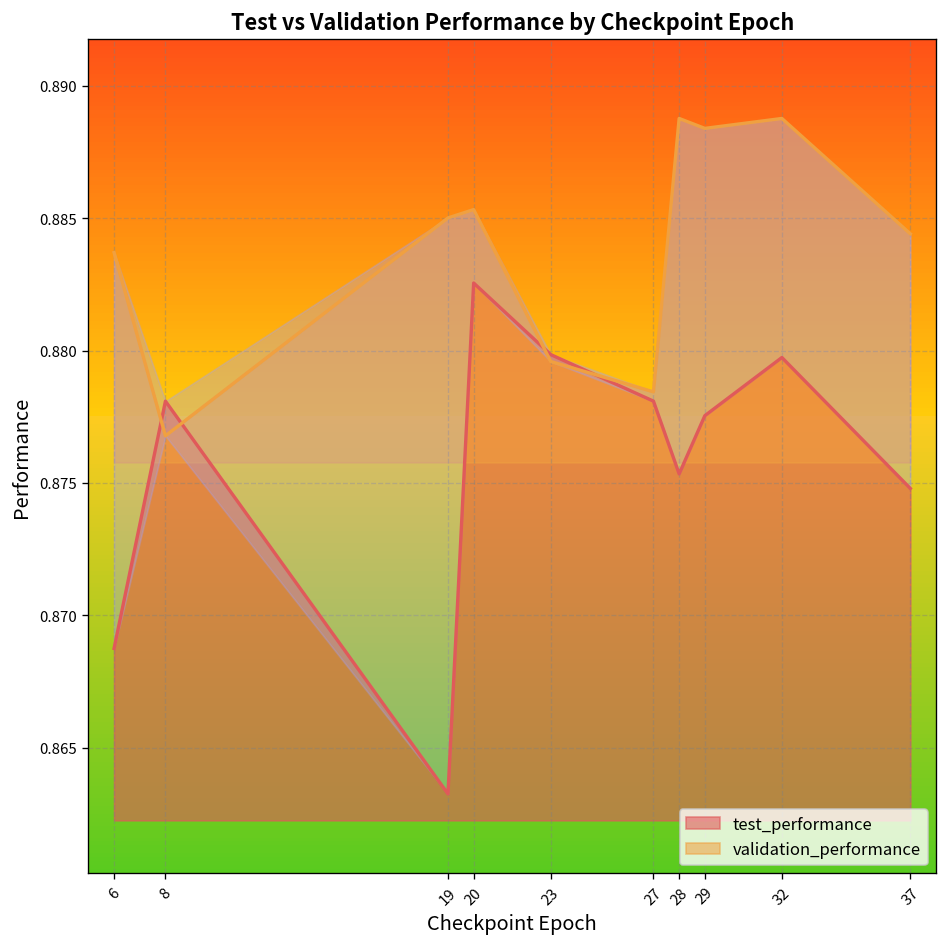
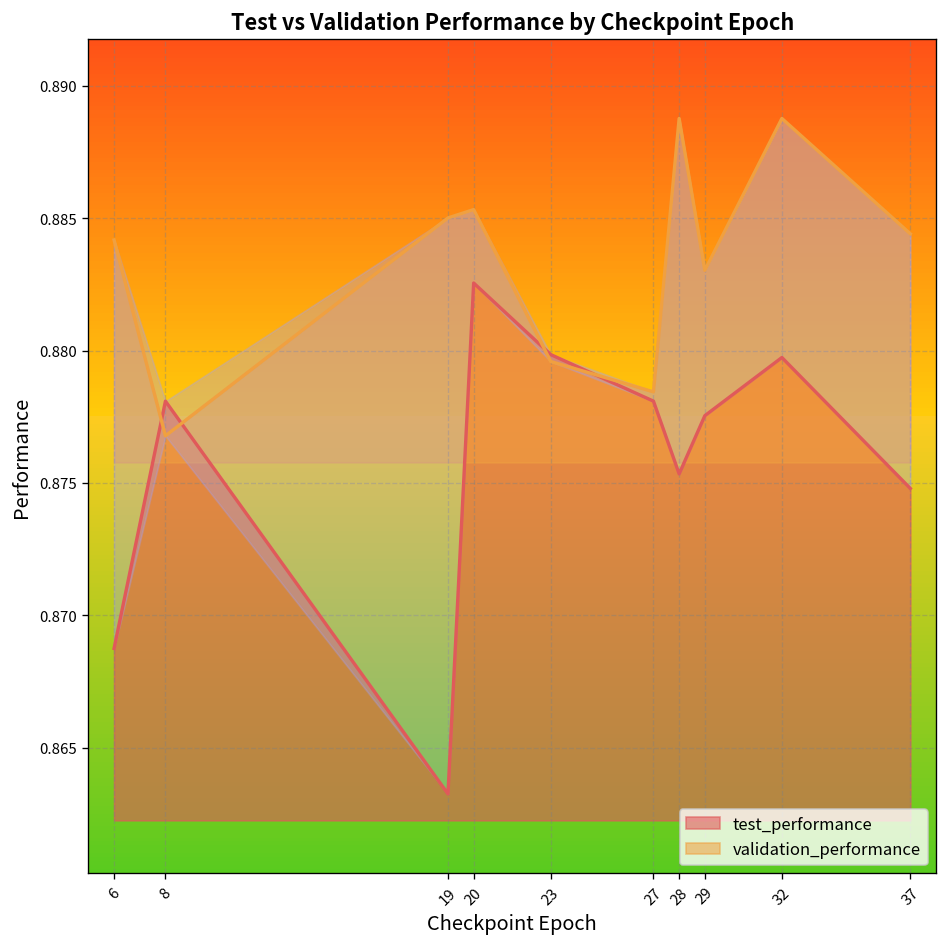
validation_performance, 6: 0.8837 -> 0.8842
validation_performance, 29: 0.8884 -> 0.8830
